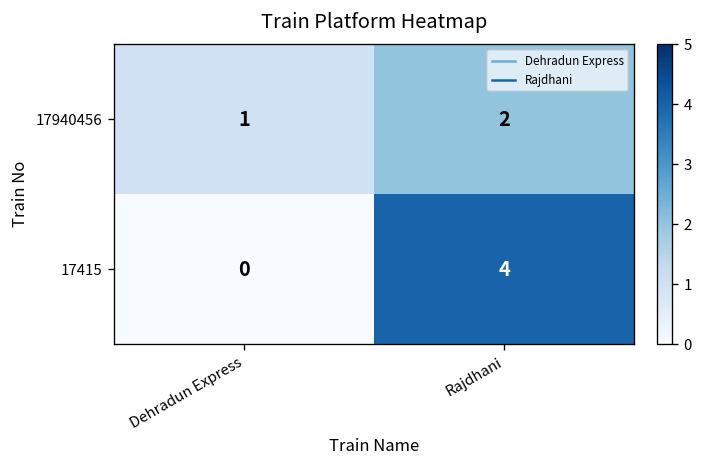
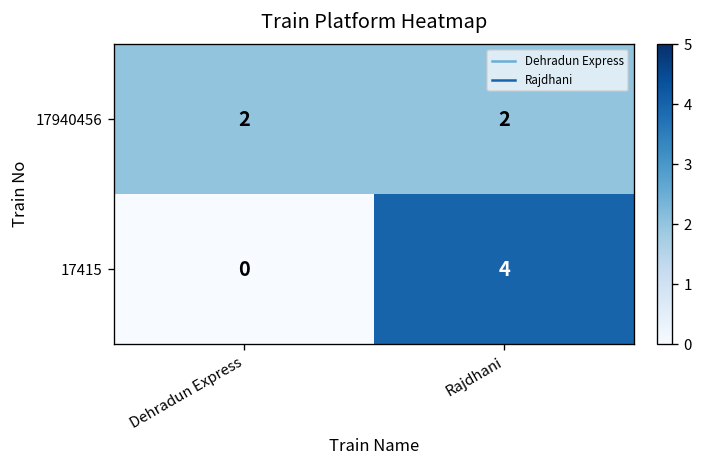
17940456, Dehradun Express: 1 -> 2
